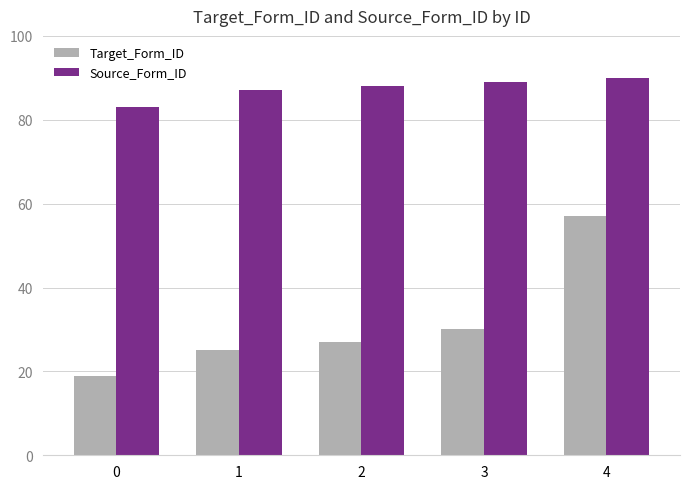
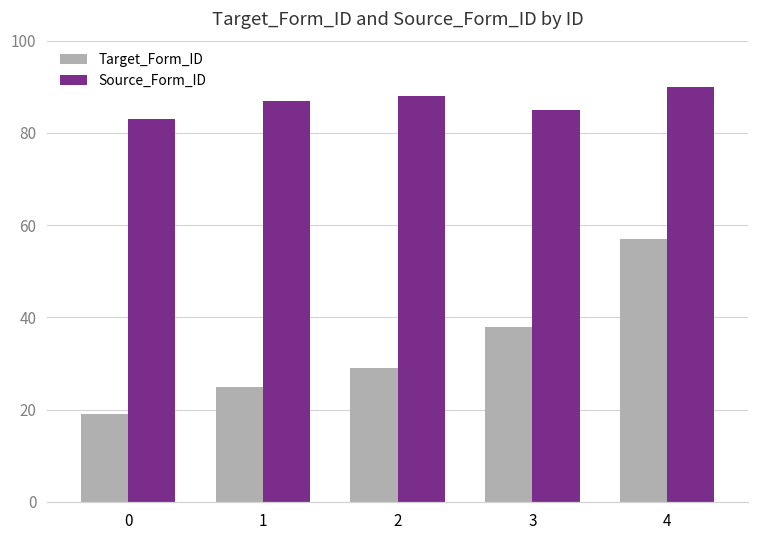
Target_Form_ID, 2: 27 -> 29
Target_Form_ID, 3: 30 -> 38
Source_Form_ID, 3: 89 -> 85
